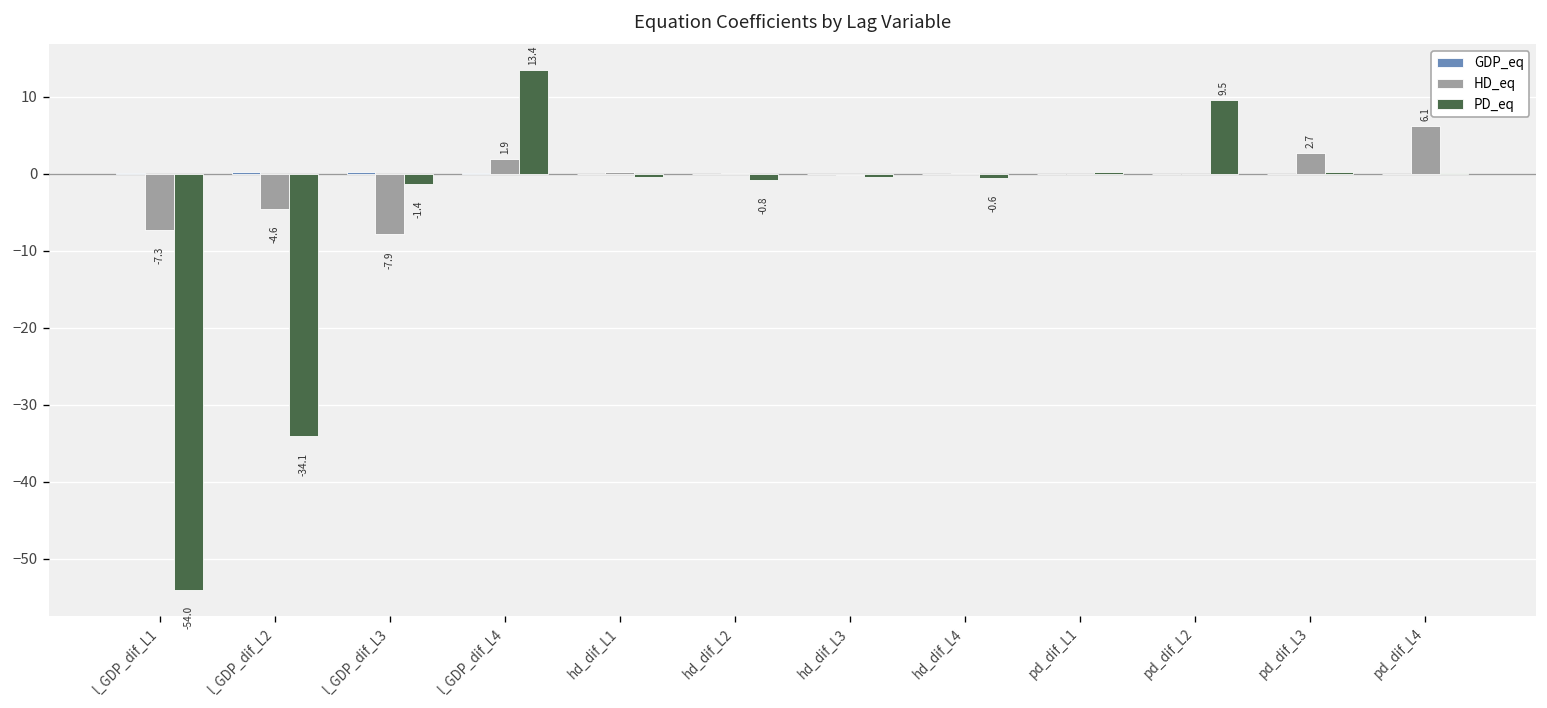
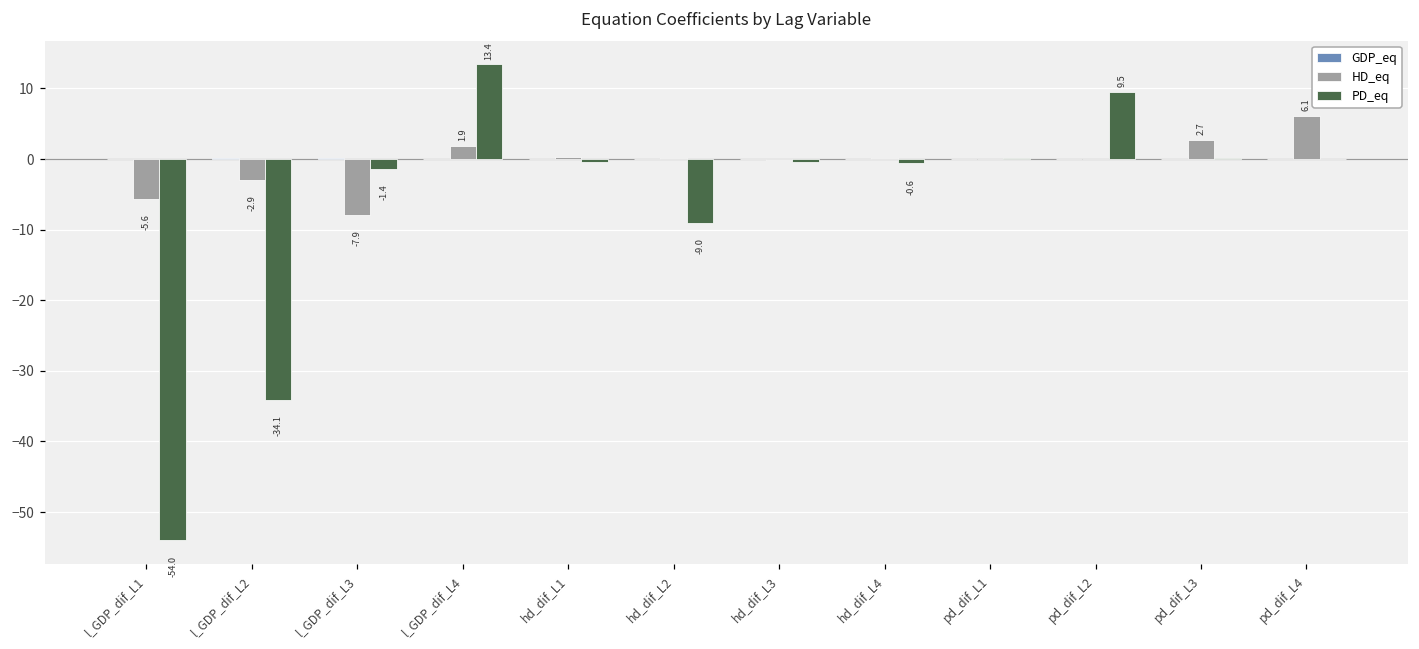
HD_eq, l_GDP_dif_L1: -7.3 -> -5.6
HD_eq, l_GDP_dif_L2: -4.6 -> -2.9
PD_eq, hd_dif_L2: -0.8 -> -9.0
